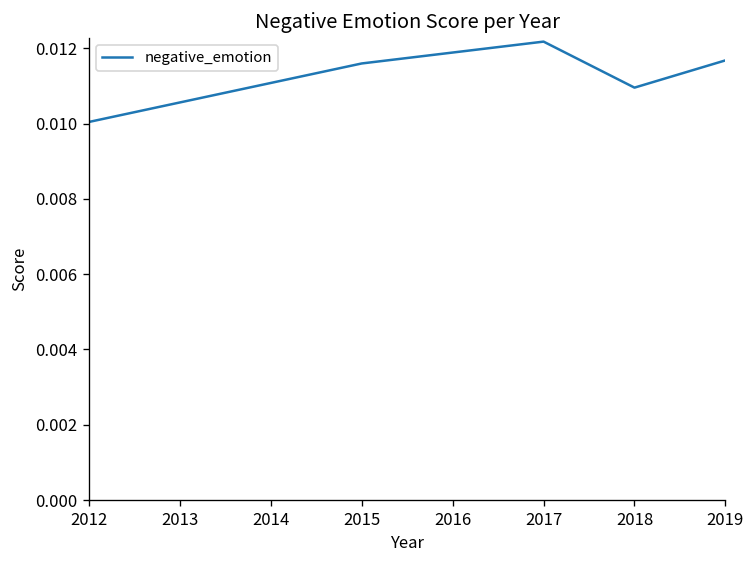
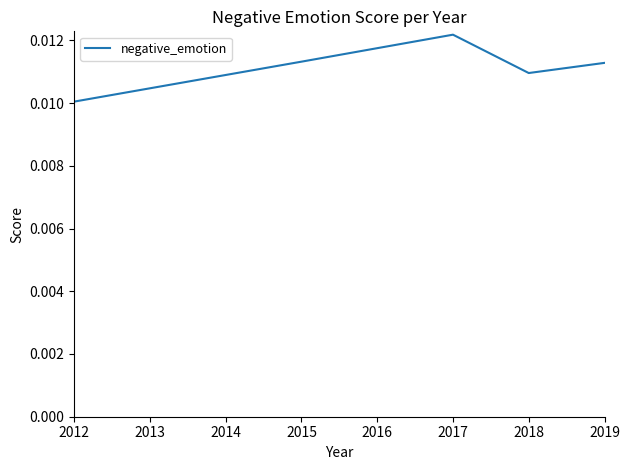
2015: 0.0116 -> 0.0113
2019: 0.0117 -> 0.0113
